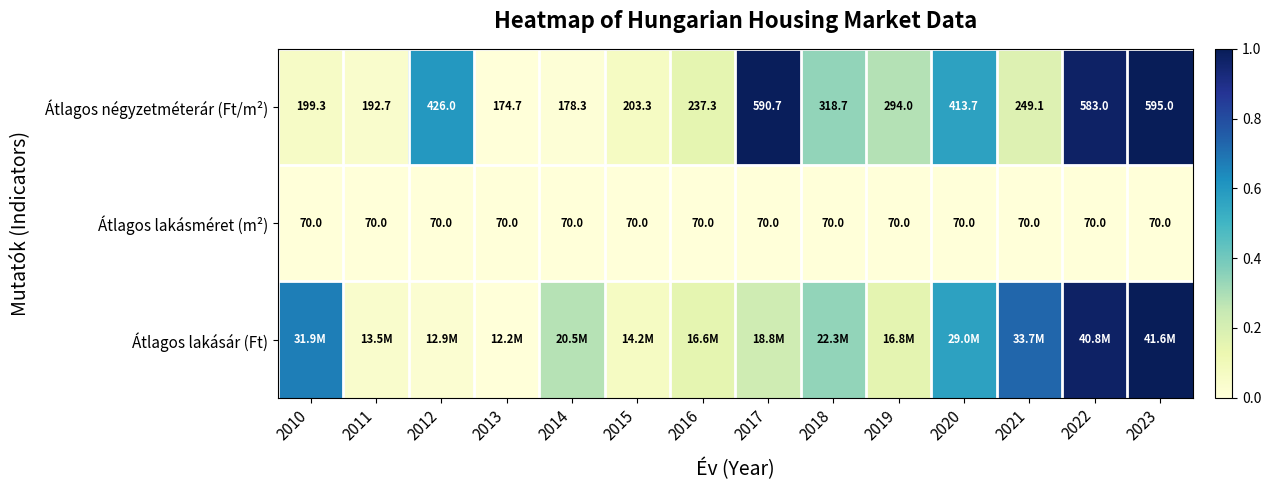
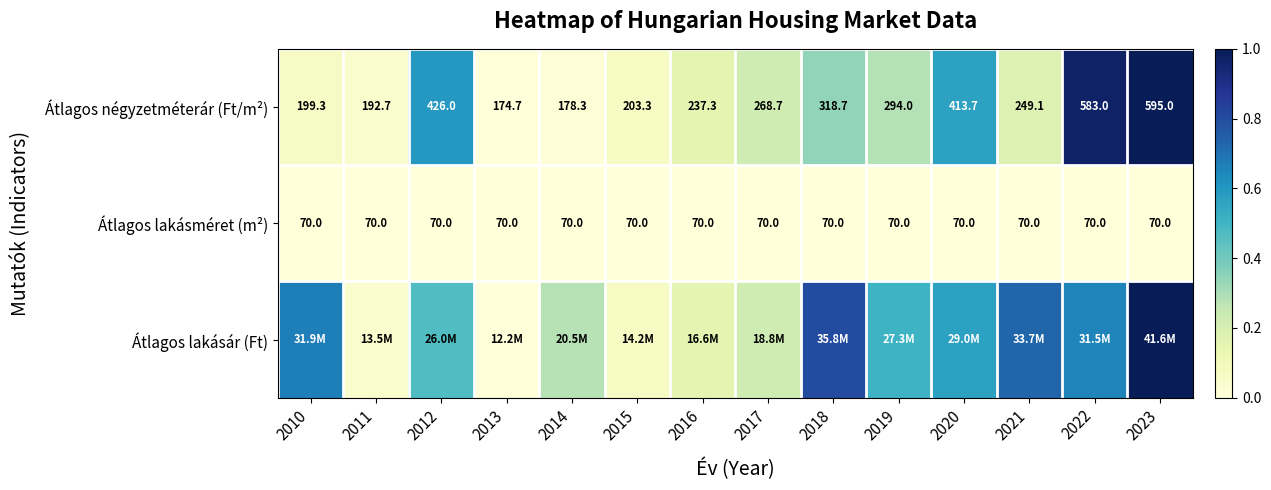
Átlagos négyzetméterár (Ft/m²), 2017: 590.7 -> 268.7
Átlagos lakásár (Ft), 2012: 12.9M -> 26.0M
Átlagos lakásár (Ft), 2018: 22.3M -> 35.8M
Átlagos lakásár (Ft), 2019: 16.8M -> 27.3M
Átlagos lakásár (Ft), 2022: 40.8M -> 31.5M
